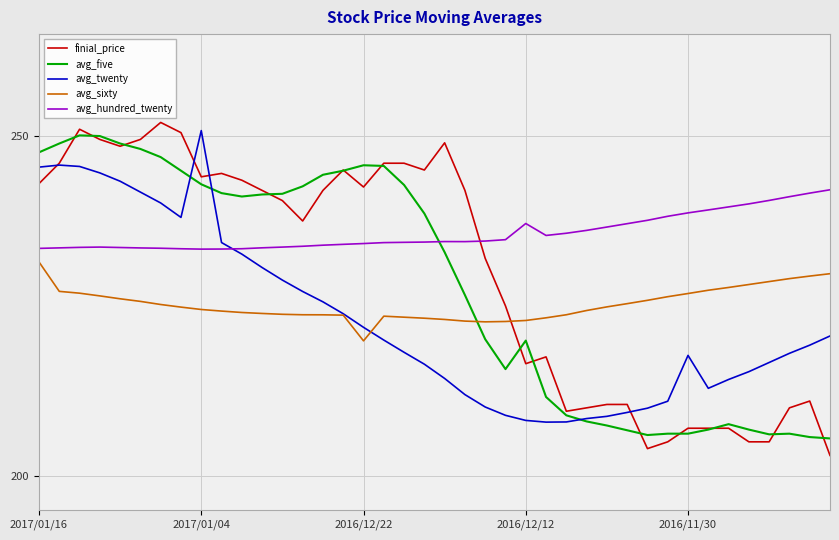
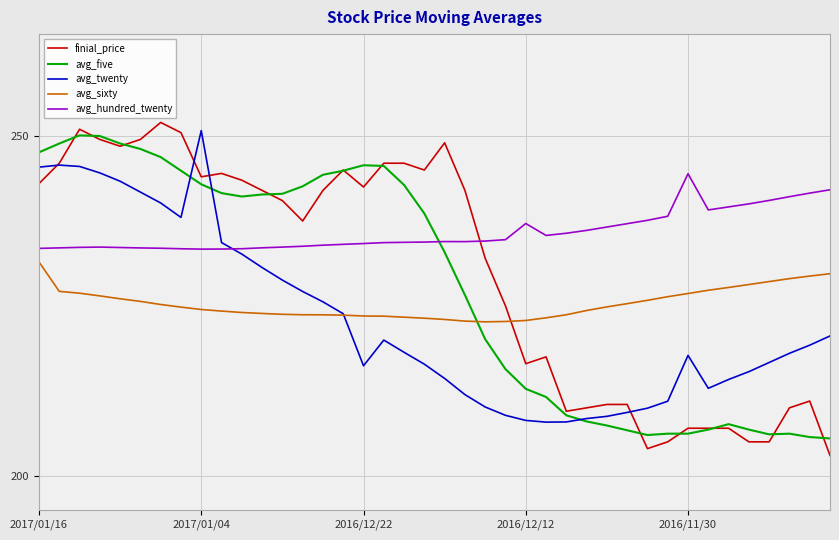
avg_twenty, 2016/12/22: 222 -> 216
avg_sixty, 2016/12/22: 220 -> 224
avg_five, 2016/12/12: 220 -> 213
avg_hundred_twenty, 2016/11/30: 239 -> 244
